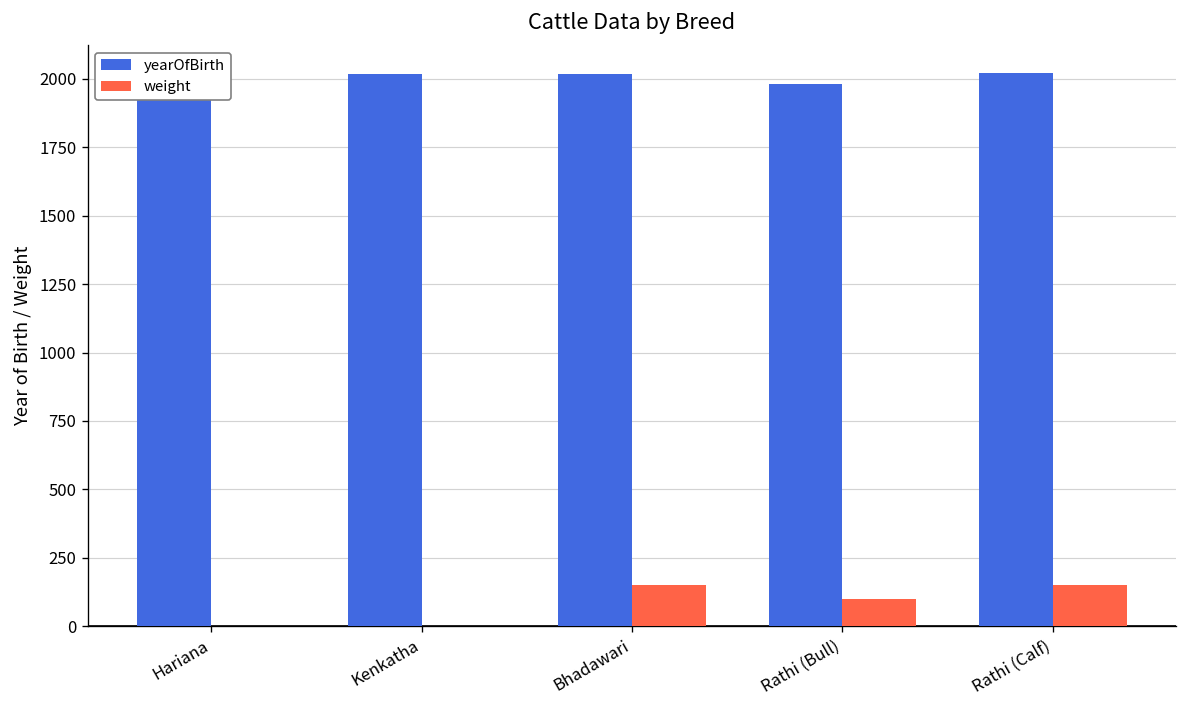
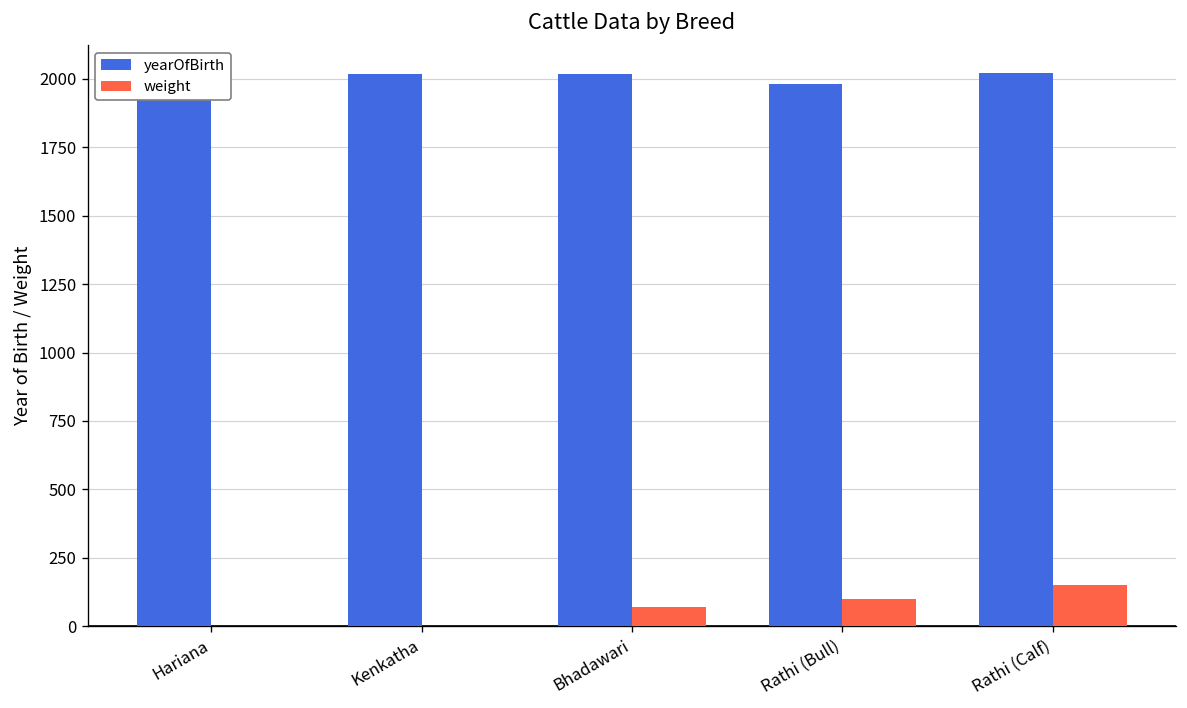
weight, Bhadawari: 150 -> 70
